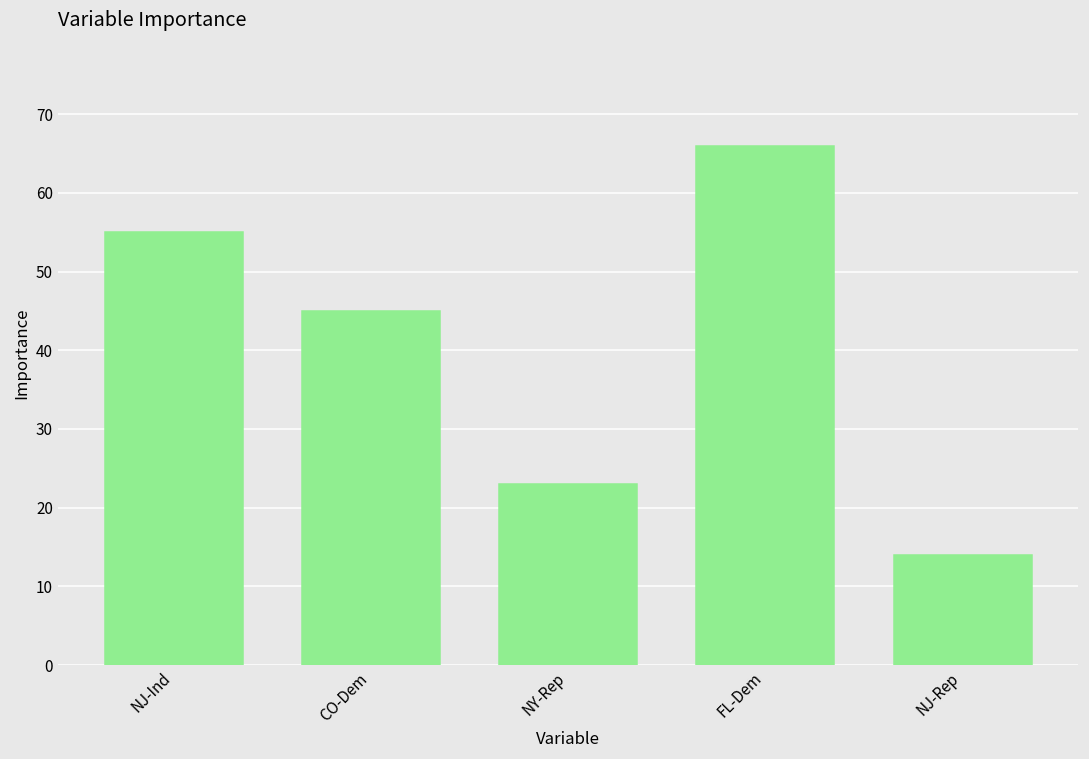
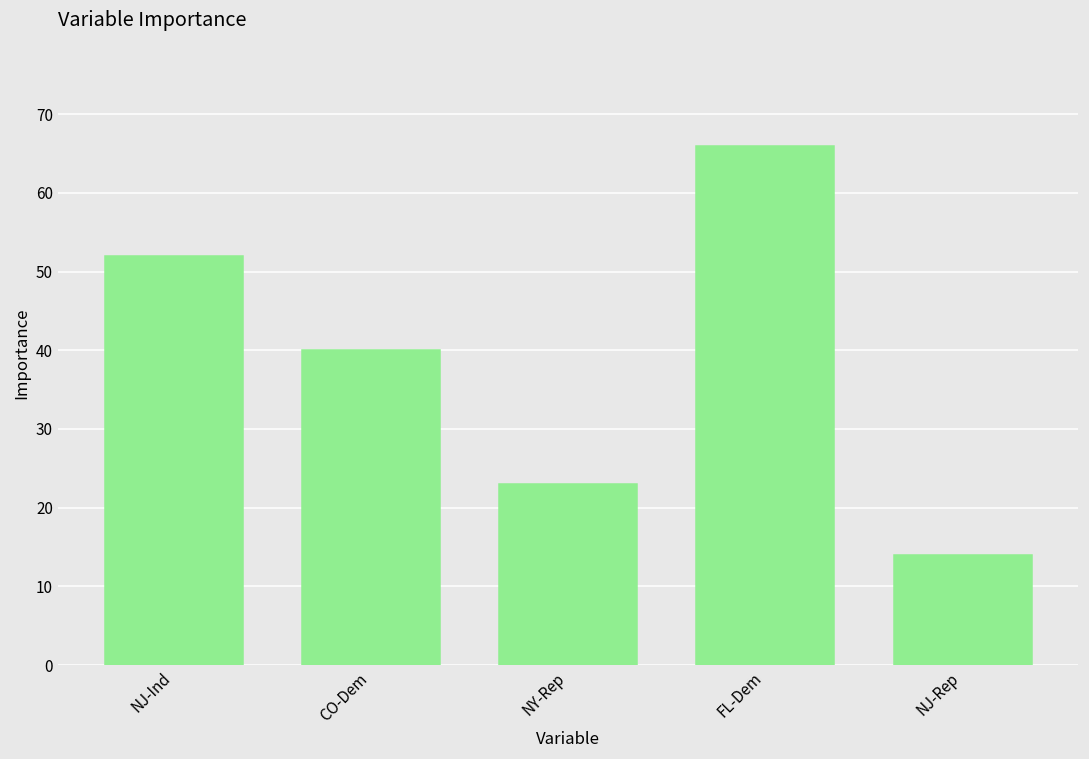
NJ-Ind: 55 -> 52
CO-Dem: 45 -> 40
